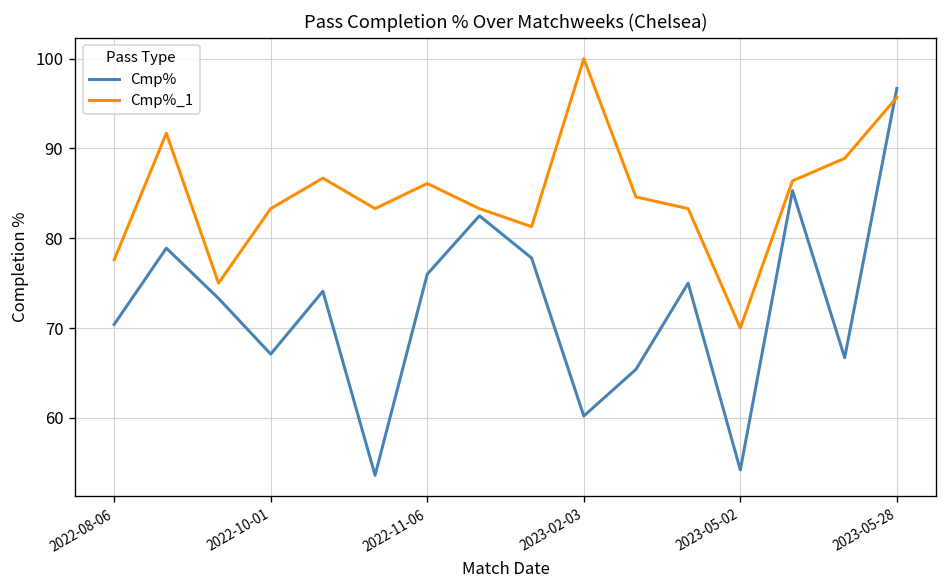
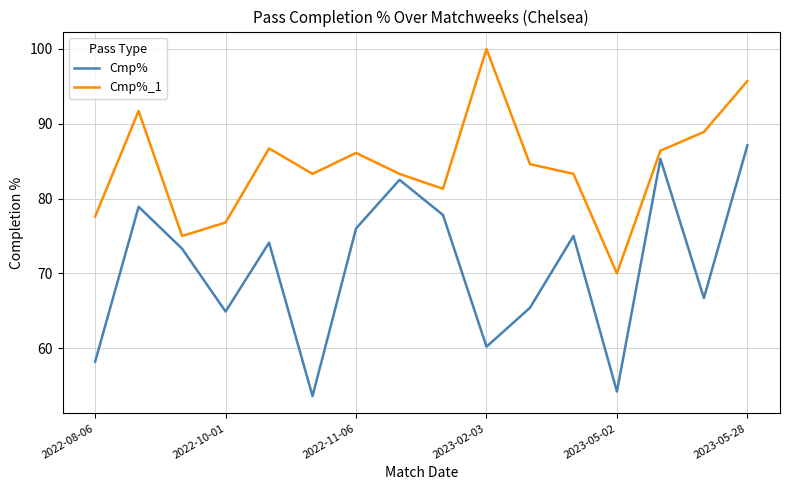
Cmp%, 2022-08-06: 70 -> 58
Cmp%, 2022-10-01: 67 -> 65
Cmp%_1, 2022-10-01: 83 -> 77
Cmp%, 2023-05-28: 97 -> 87
